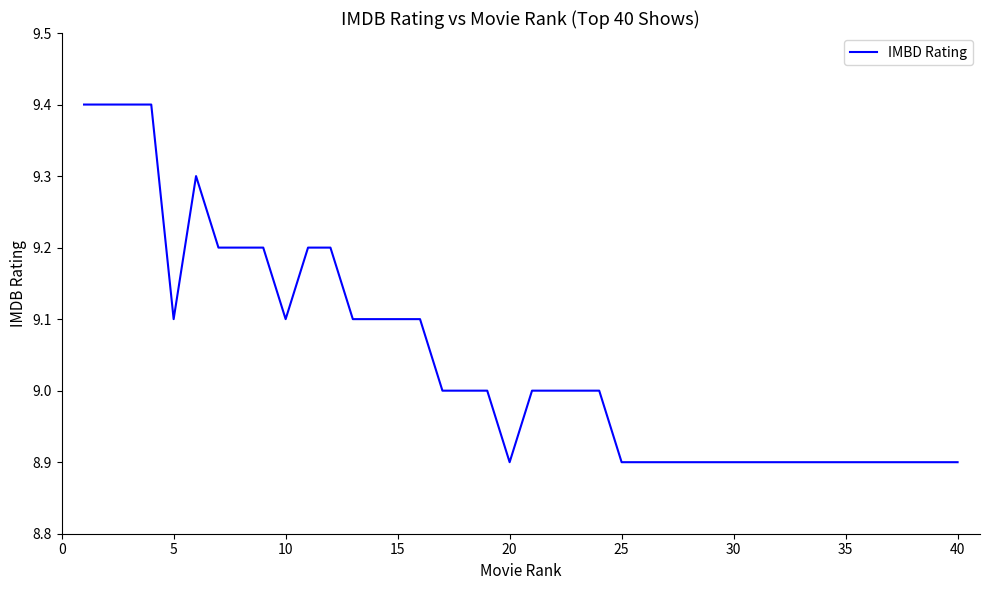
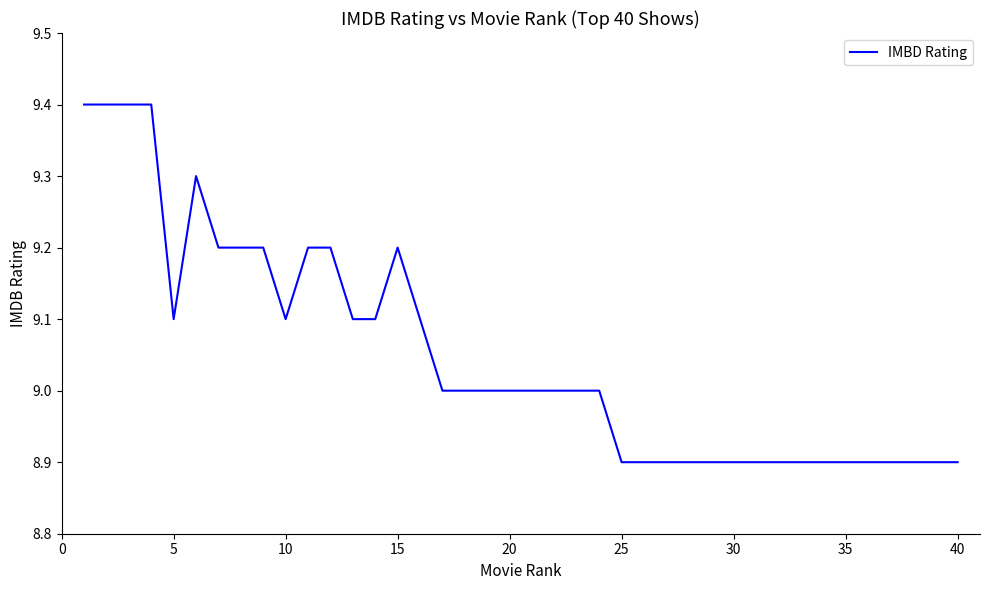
15: 9.1 -> 9.2
20: 8.9 -> 9.0
